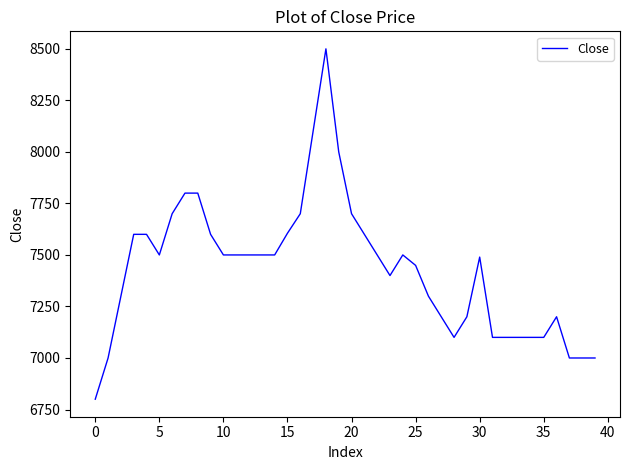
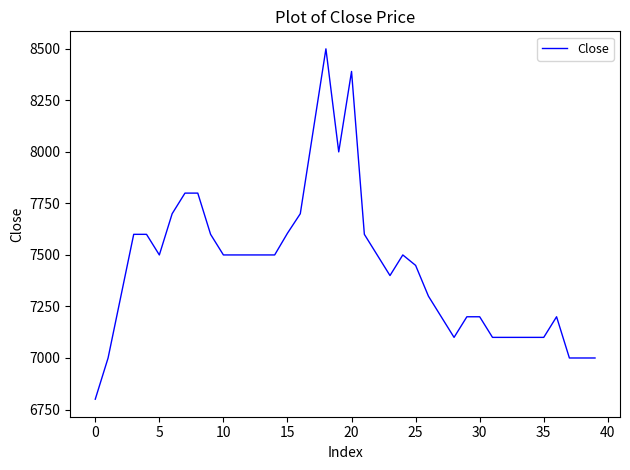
20: 7700 -> 8390
30: 7490 -> 7200
